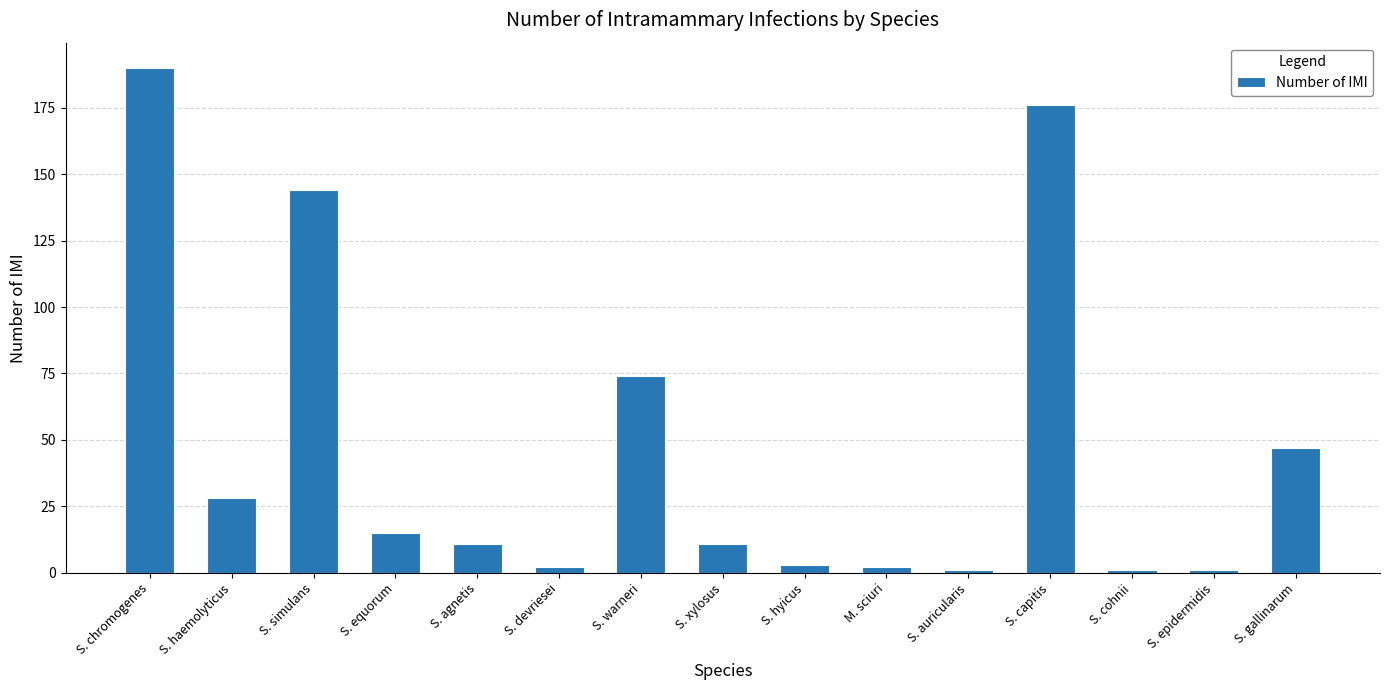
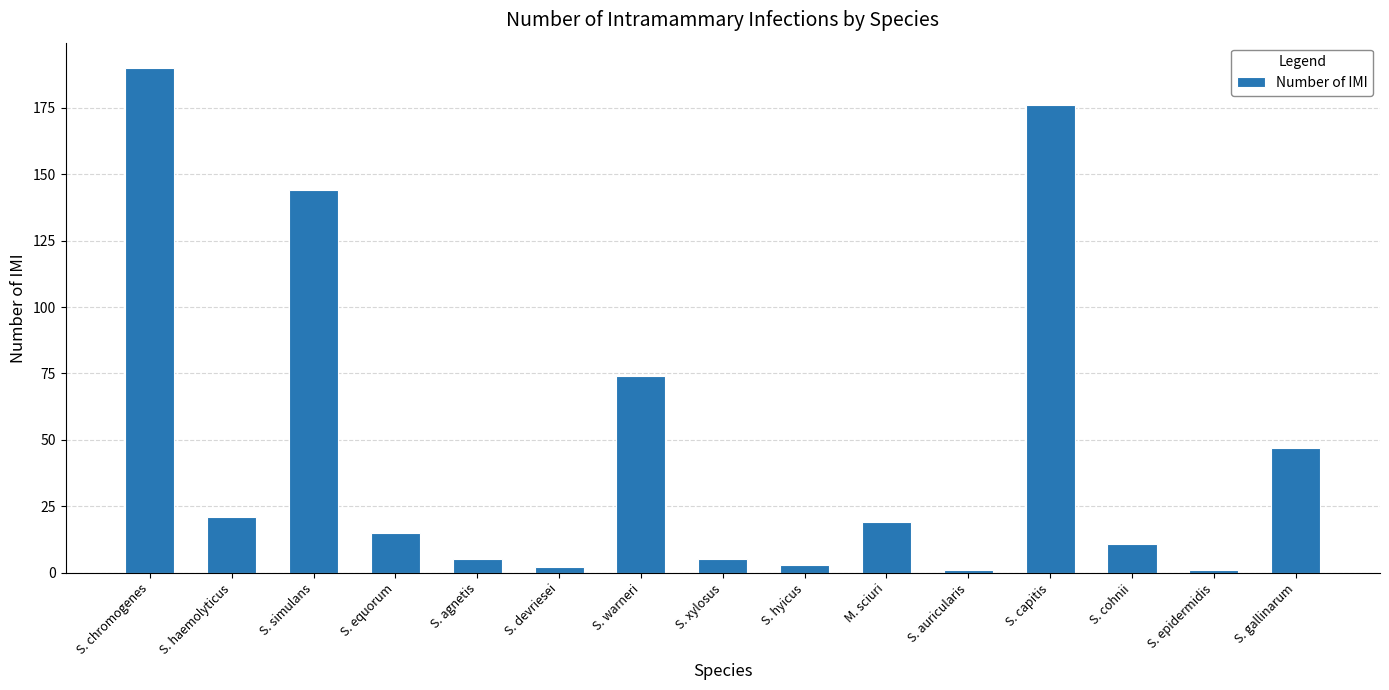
S. haemolyticus: 28 -> 21
S. agnetis: 11 -> 5
S. xylosus: 11 -> 5
M. sciuri: 2 -> 19
S. cohnii: 1 -> 11
